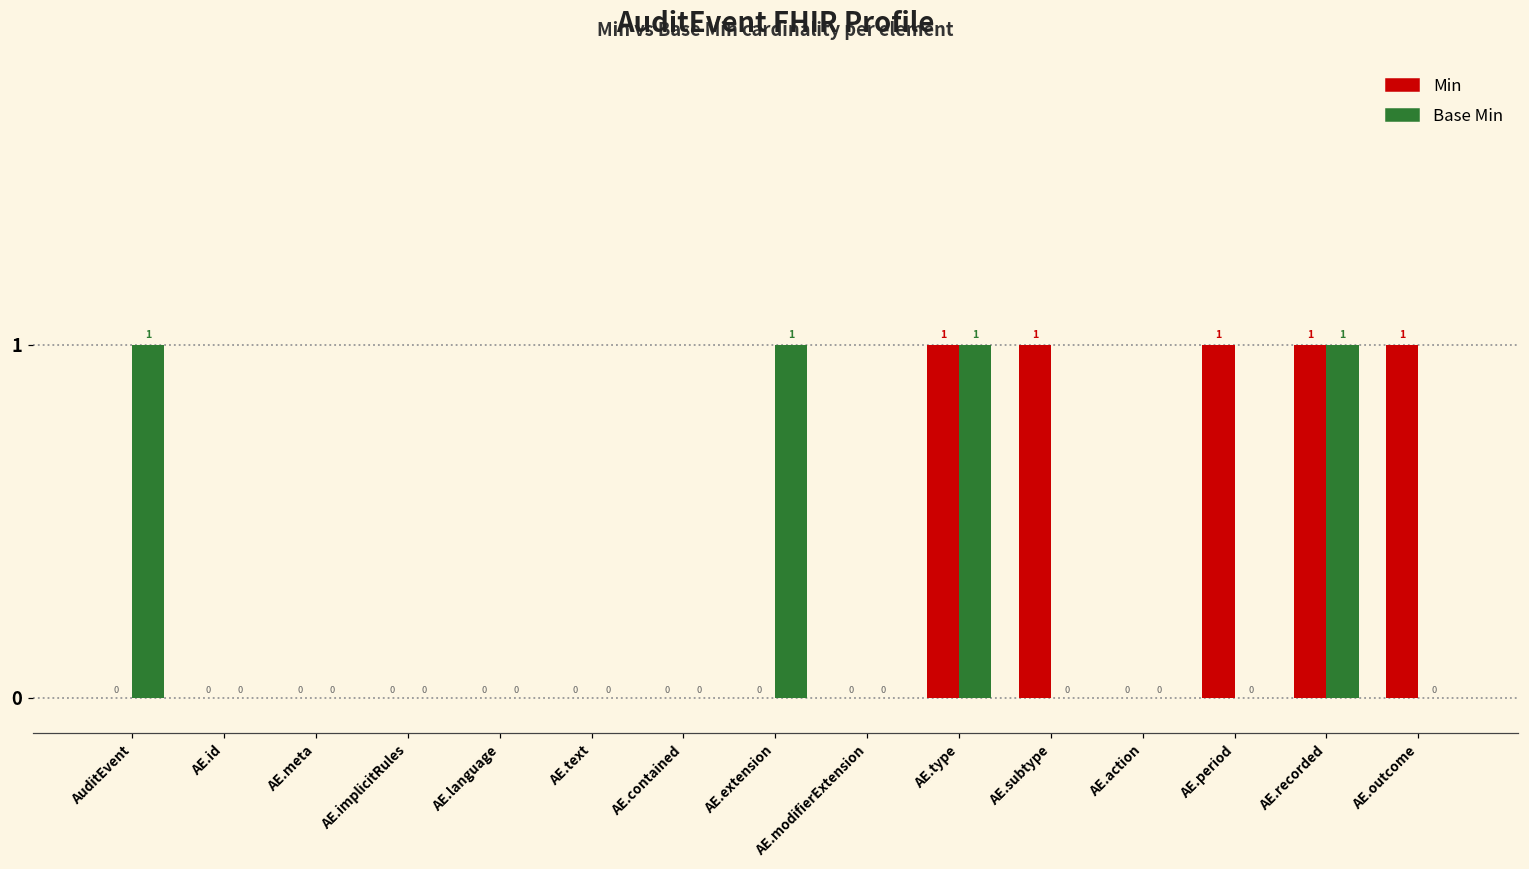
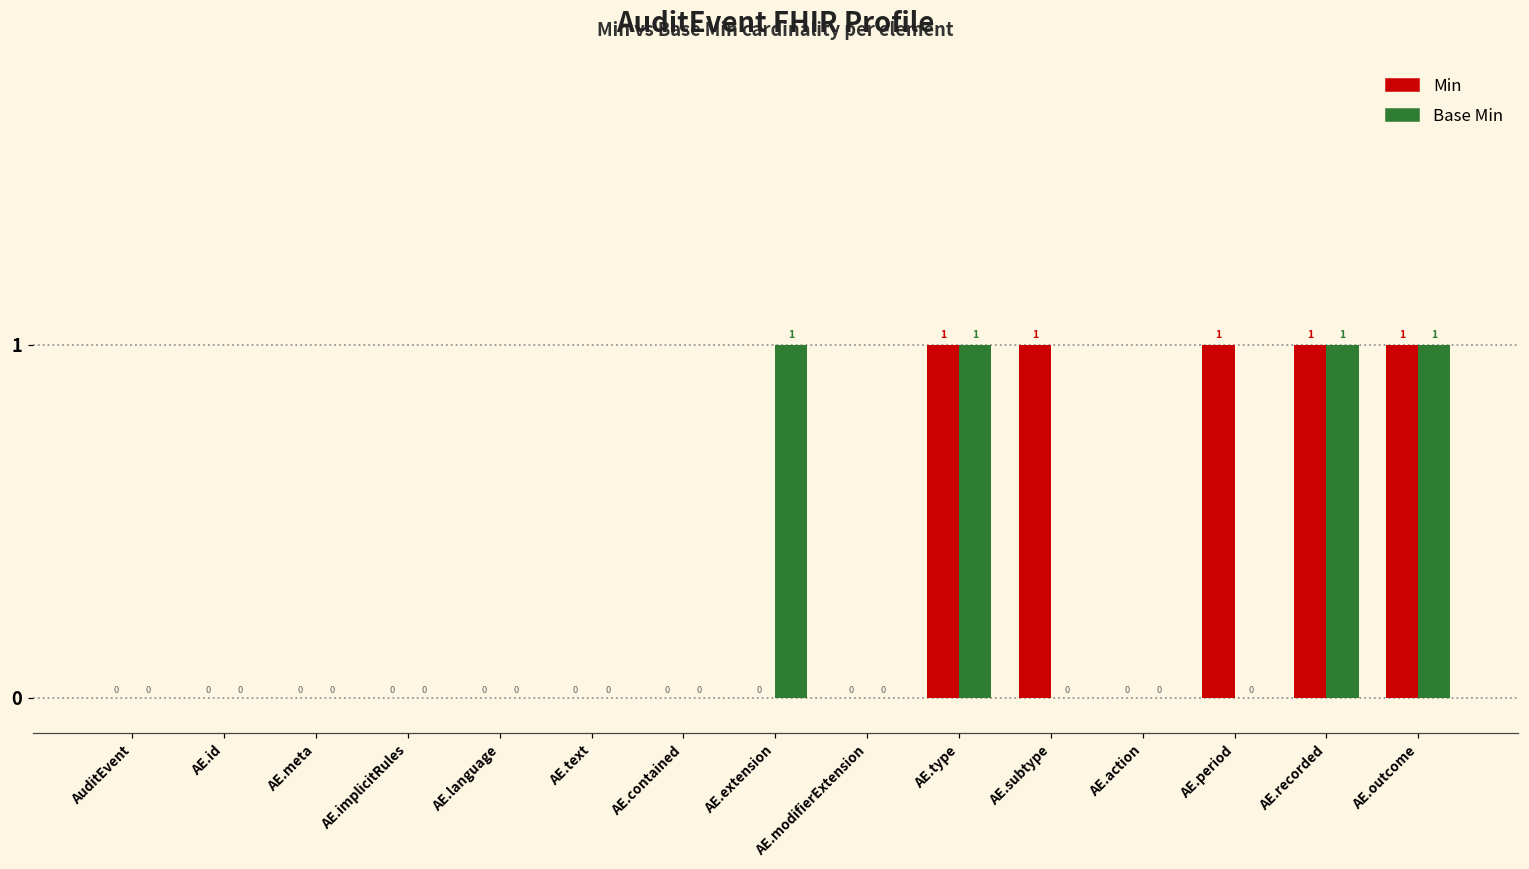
Base Min, AuditEvent: 1 -> 0
Base Min, AE.outcome: 0 -> 1
